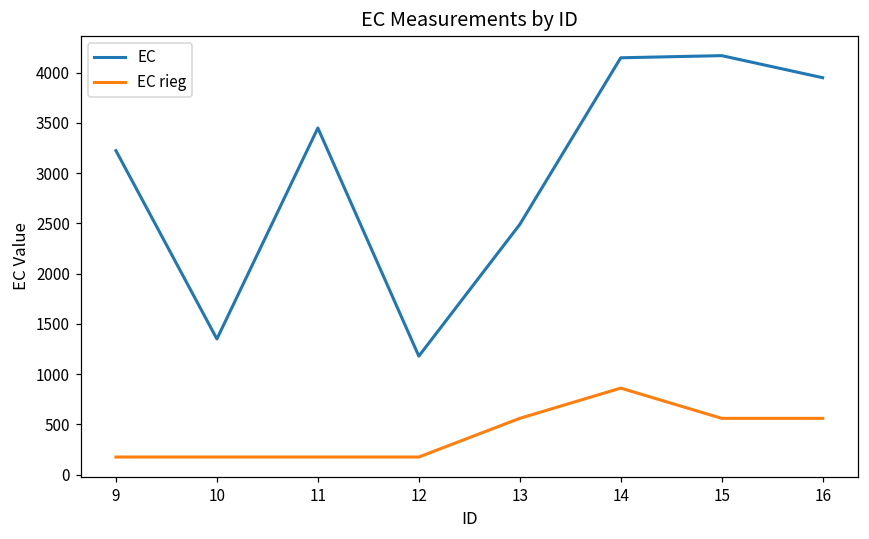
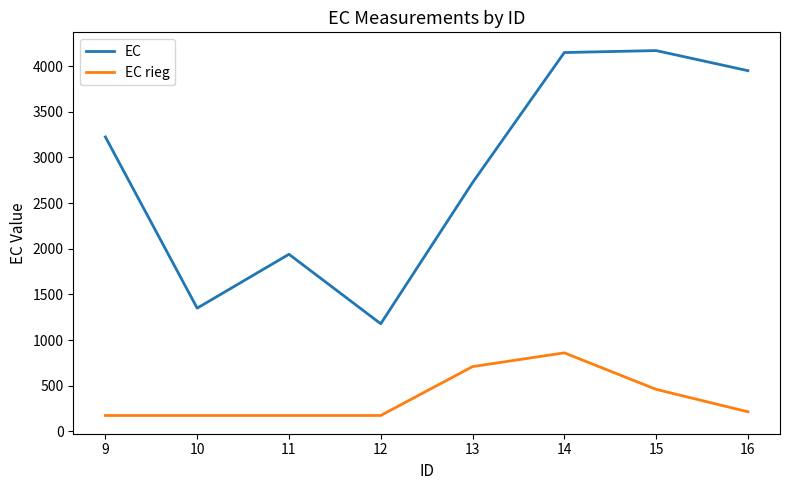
EC, 11: 3400 -> 1900
EC, 13: 2500 -> 2700
EC rieg, 13: 600 -> 700
EC rieg, 15: 600 -> 500
EC rieg, 16: 600 -> 200
